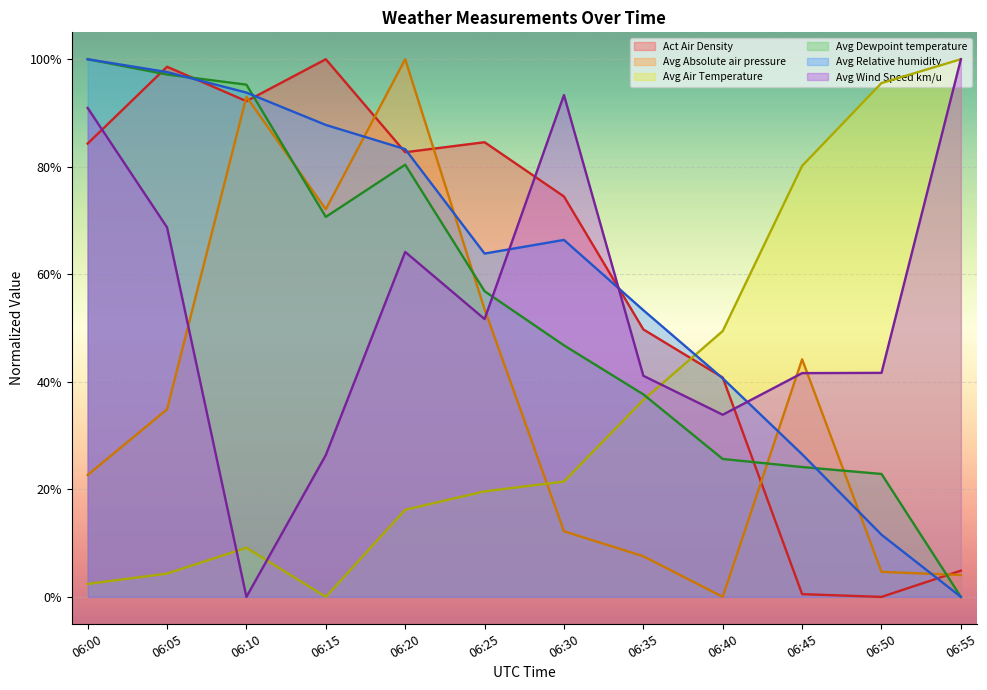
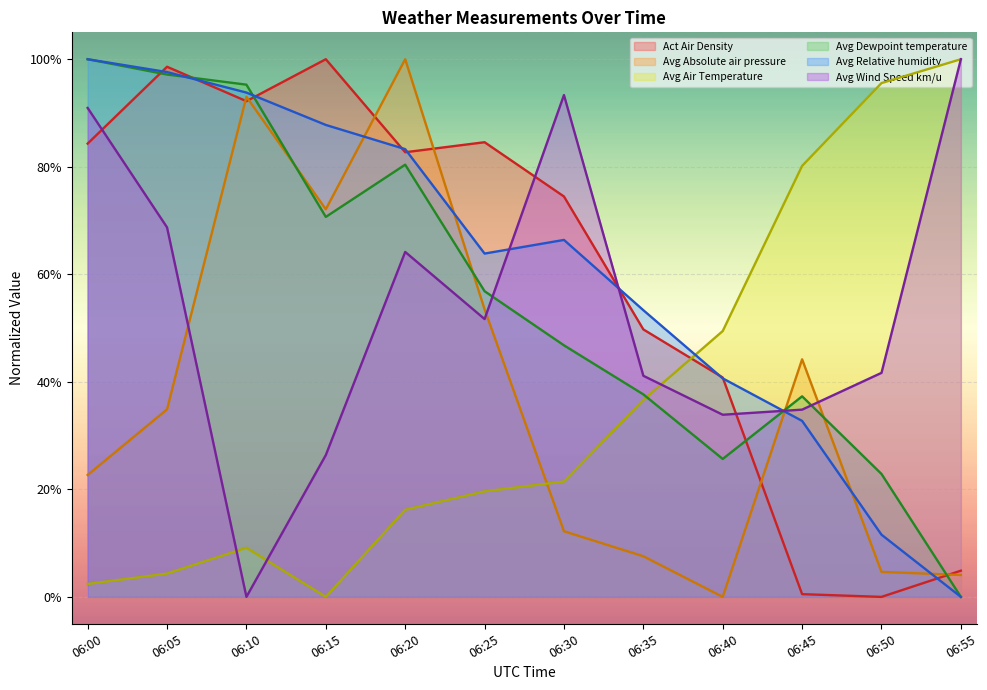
Avg Dewpoint temperature, 06:45: 24% -> 37%
Avg Relative humidity, 06:45: 27% -> 33%
Avg Wind Speed km/u, 06:45: 42% -> 35%
